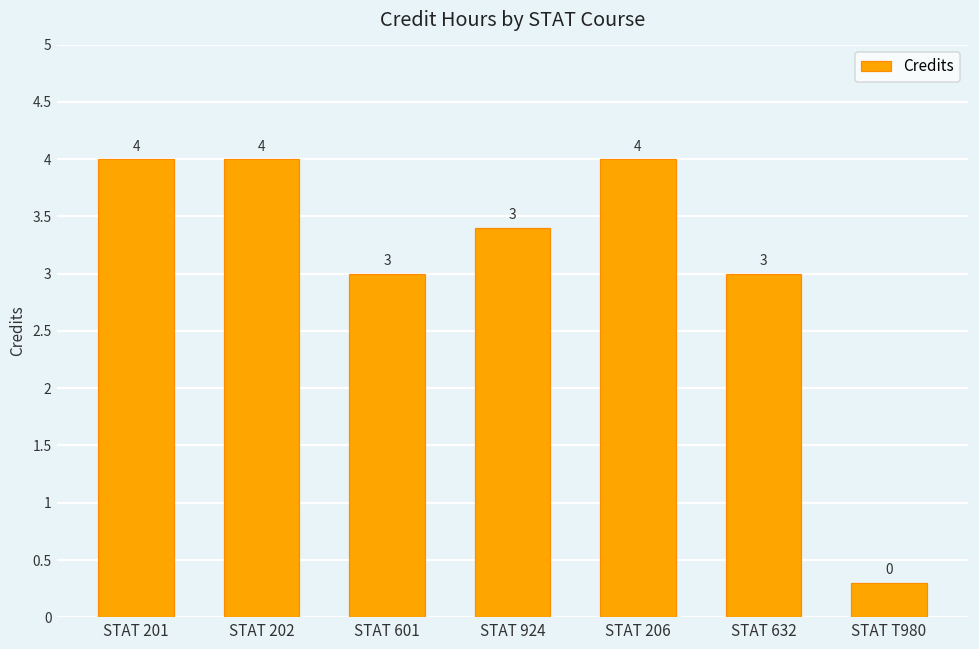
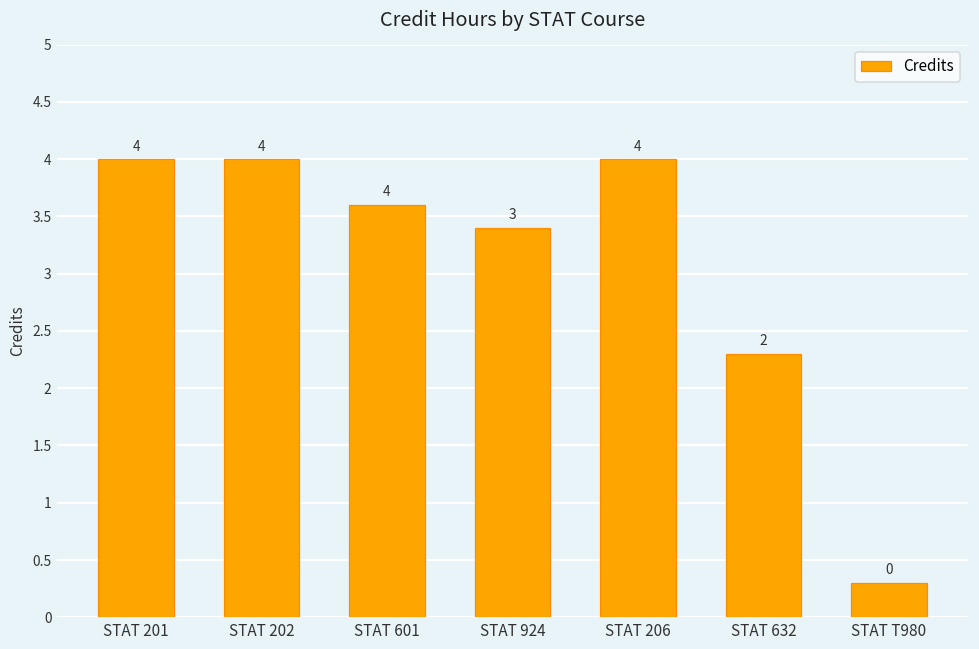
STAT 601: 3 -> 4
STAT 632: 3 -> 2
